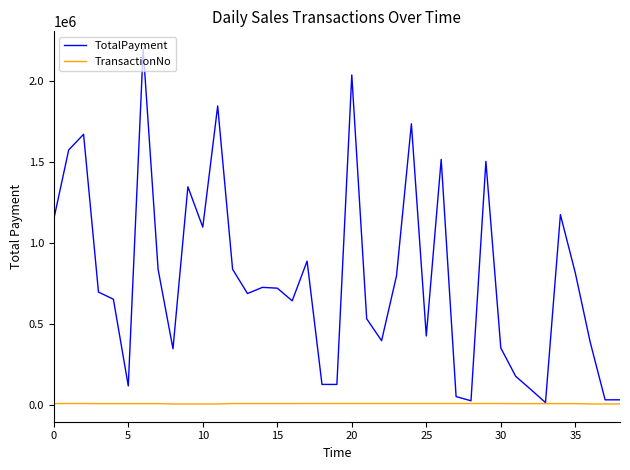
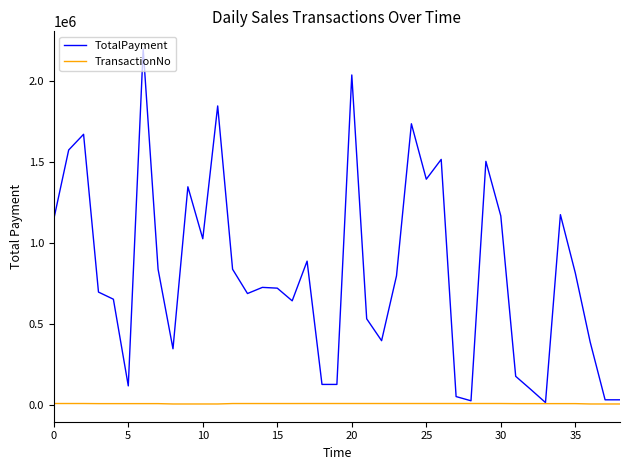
TotalPayment, 10: 1100000 -> 1030000
TotalPayment, 25: 430000 -> 1400000
TotalPayment, 30: 350000 -> 1170000
